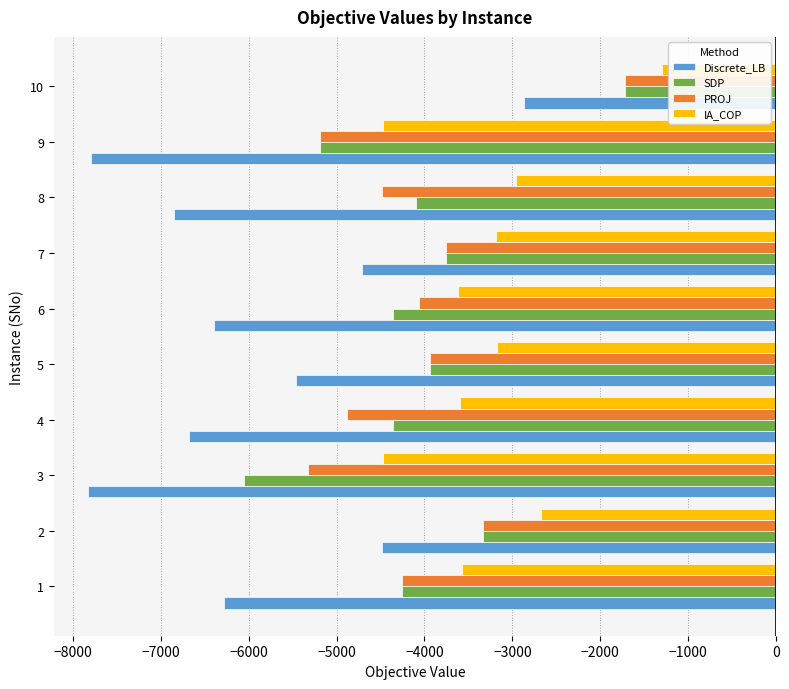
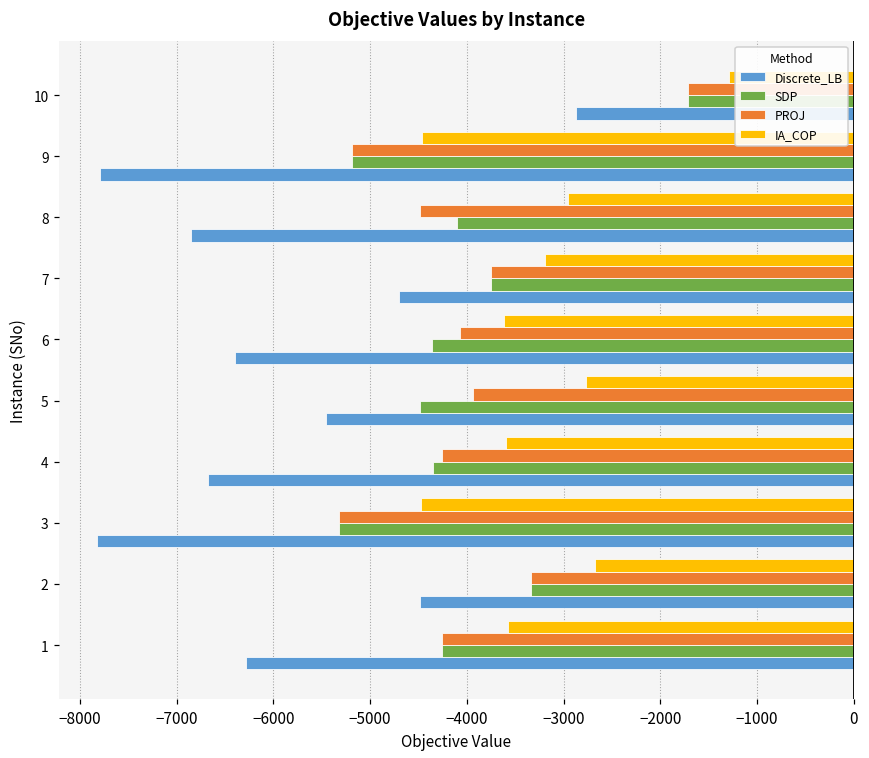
IA_COP, 5: -3200 -> -2800
SDP, 5: -3900 -> -4500
PROJ, 4: -4900 -> -4300
SDP, 3: -6000 -> -5300
